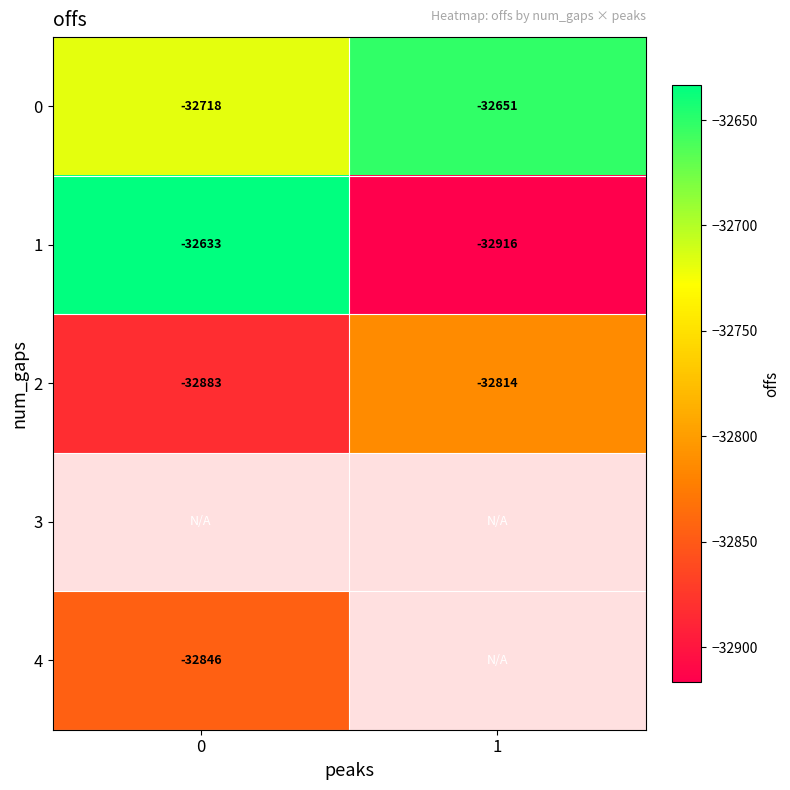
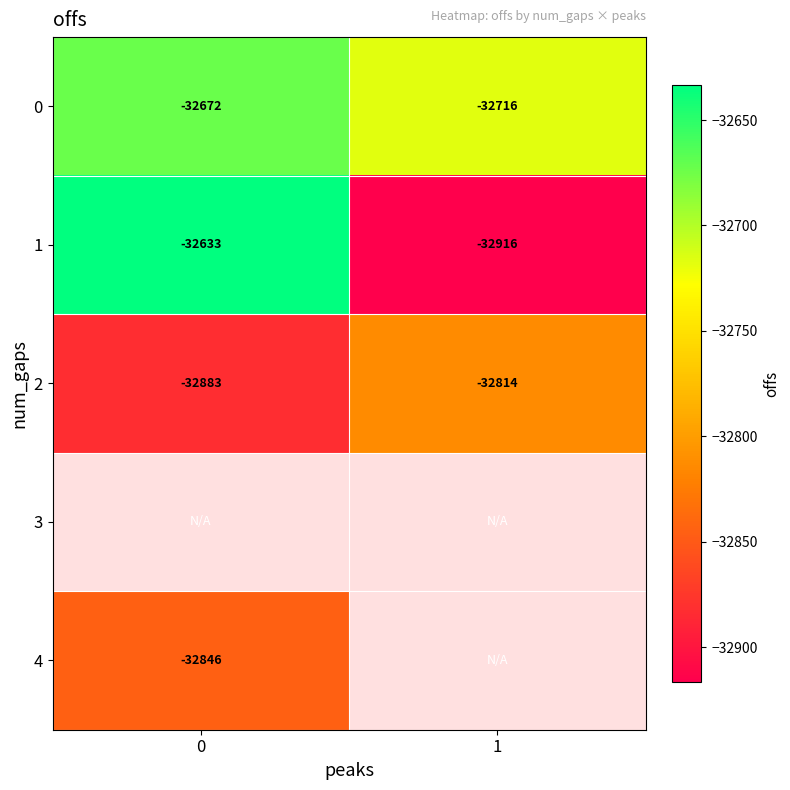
0, 0: -32718 -> -32672
0, 1: -32651 -> -32716
